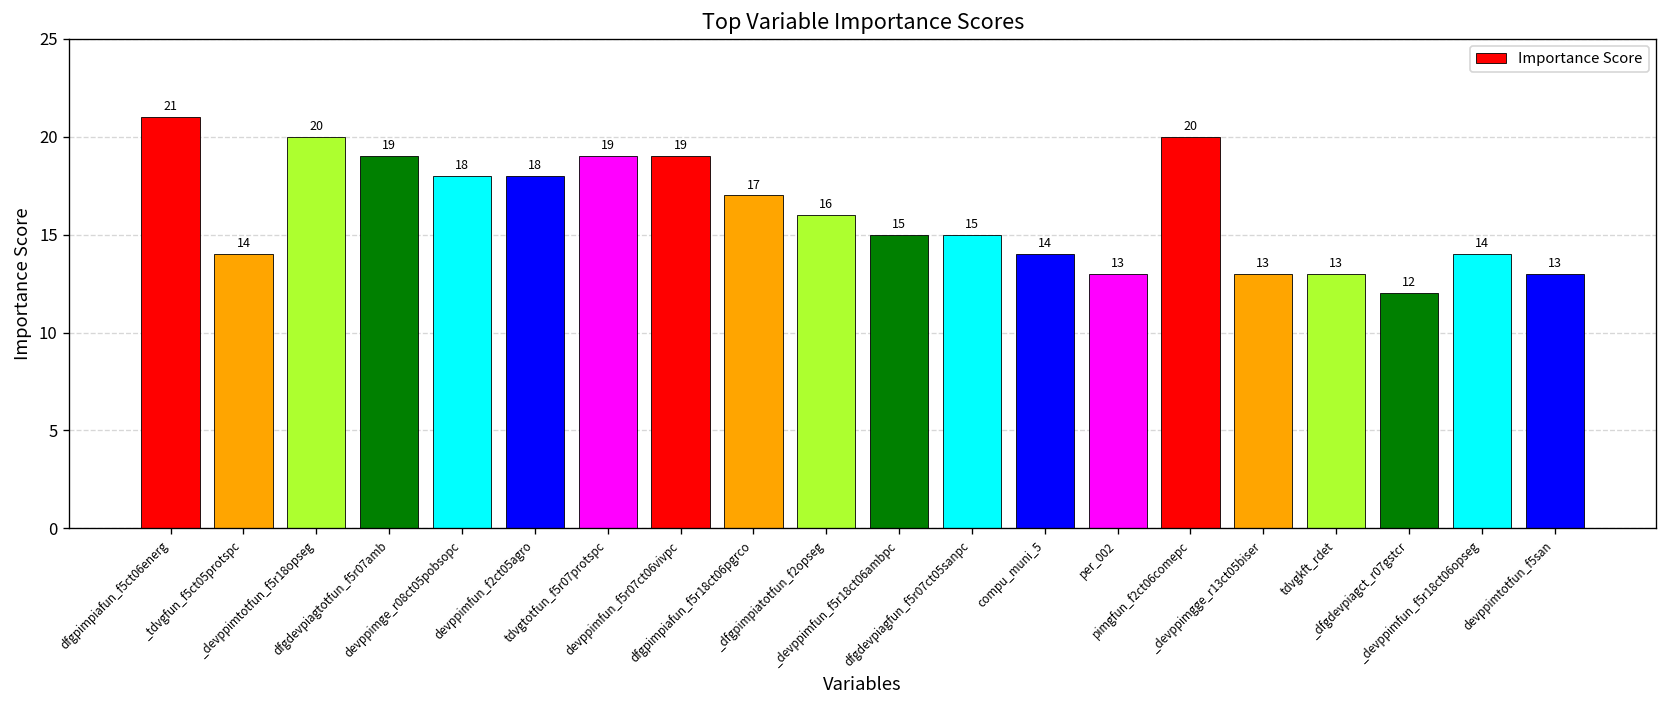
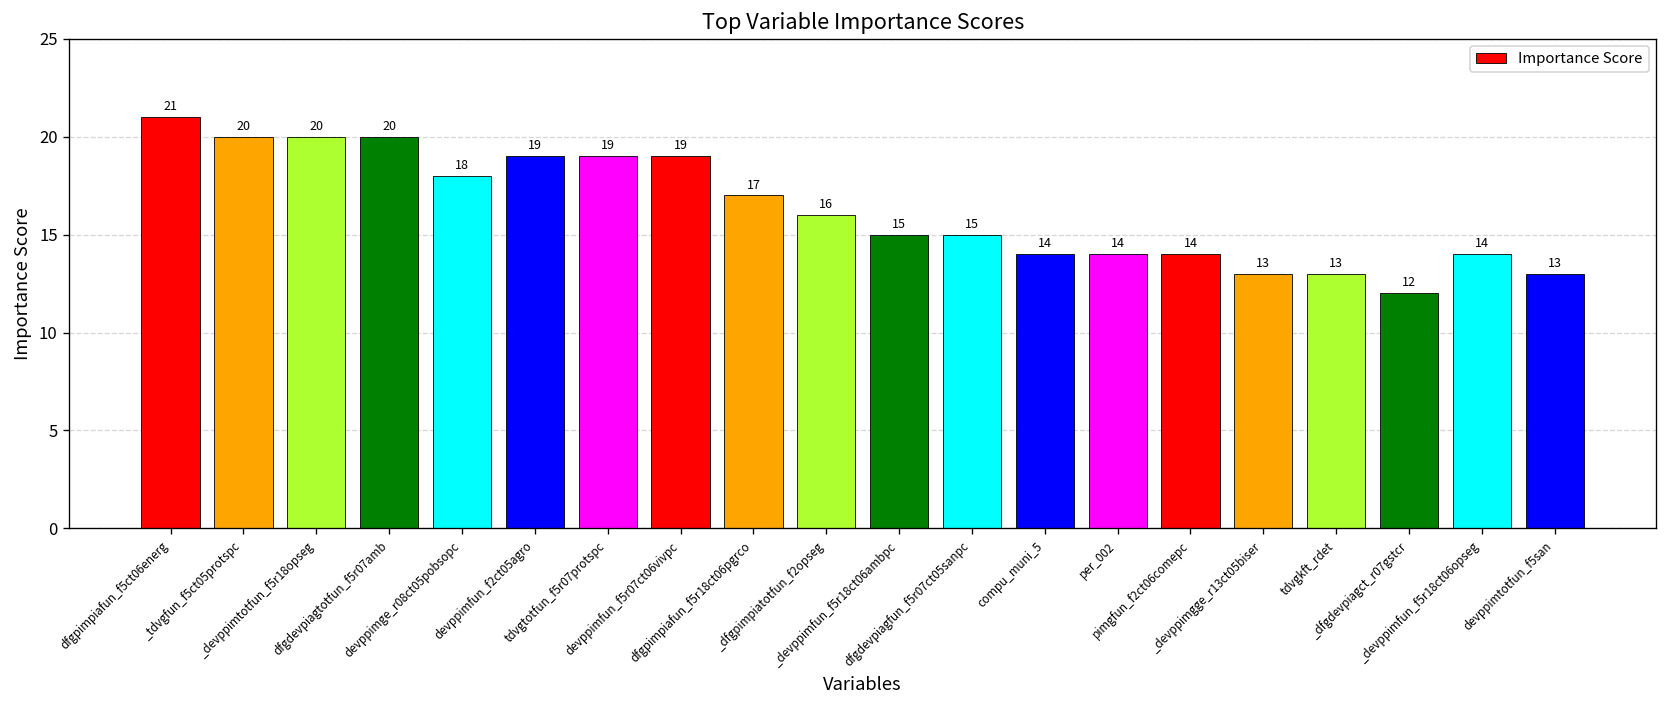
_tdvgfun_f5ct05protspc: 14 -> 20
dfgdevpiagtotfun_f5r07amb: 19 -> 20
devppimfun_f2ct05agro: 18 -> 19
per_002: 13 -> 14
pimgfun_f2ct06comepc: 20 -> 14
